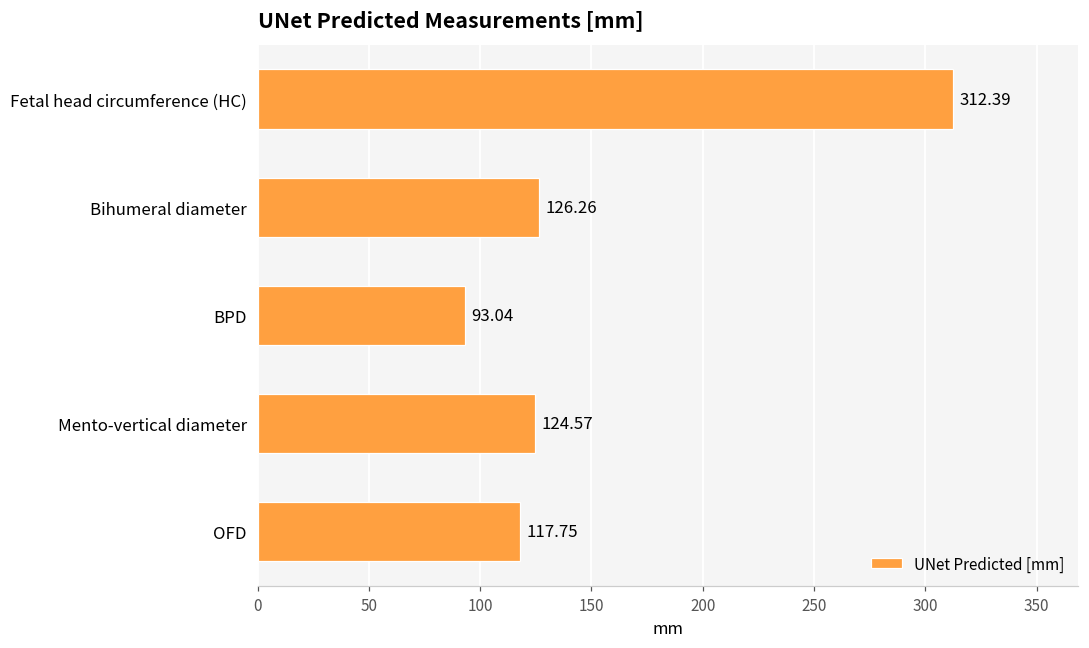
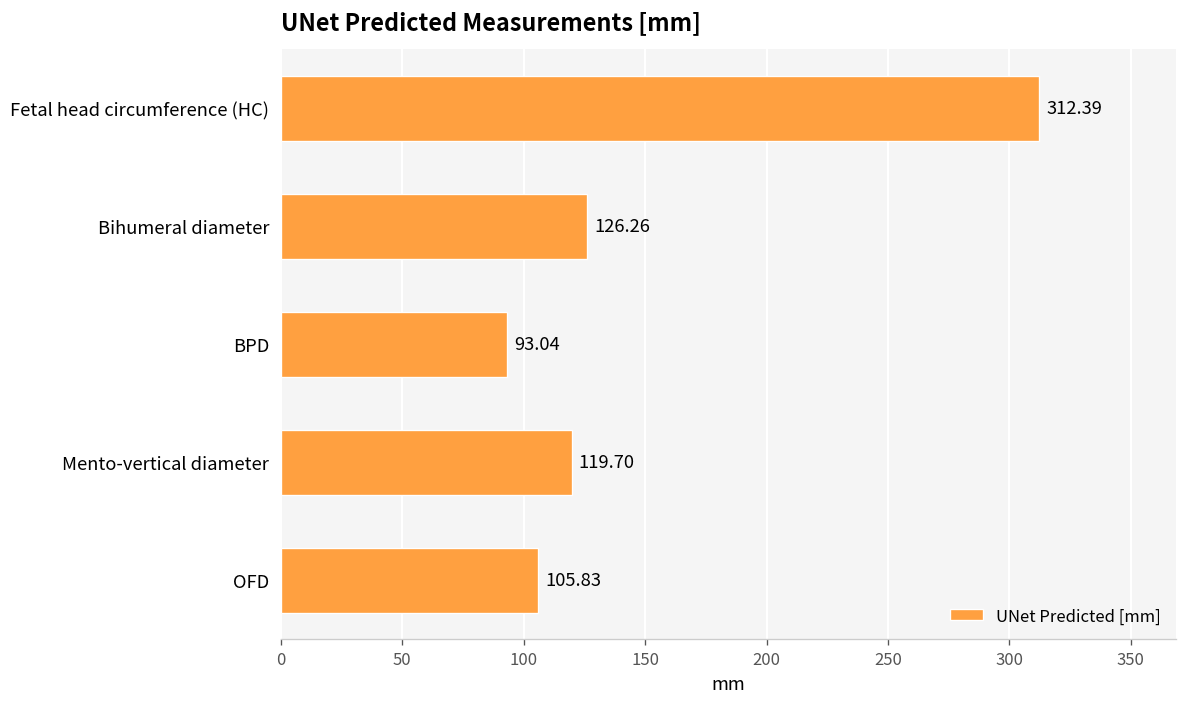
Mento-vertical diameter: 124.57 -> 119.70
OFD: 117.75 -> 105.83
